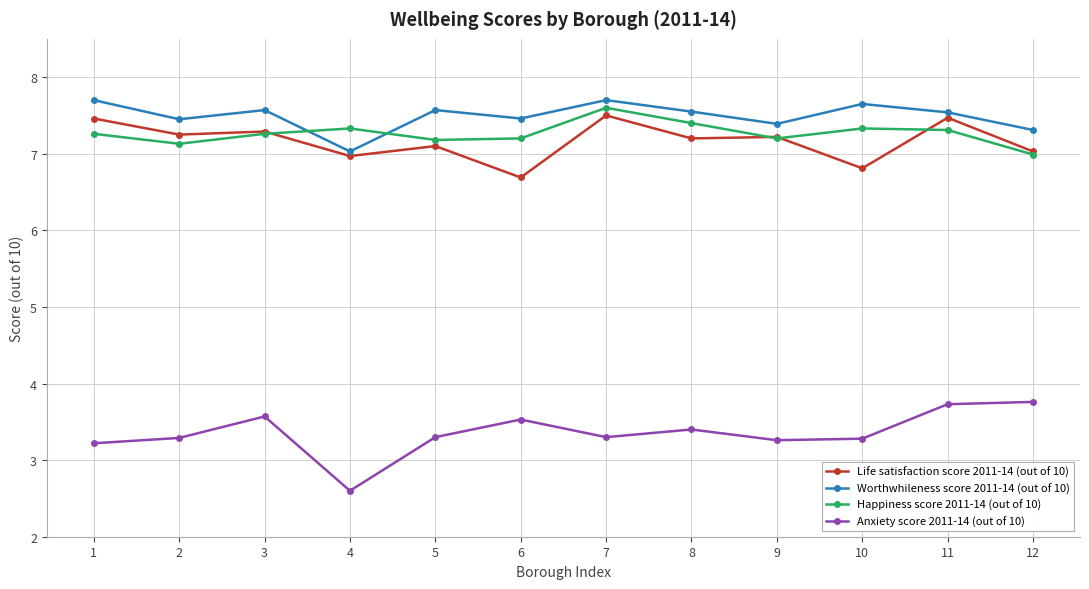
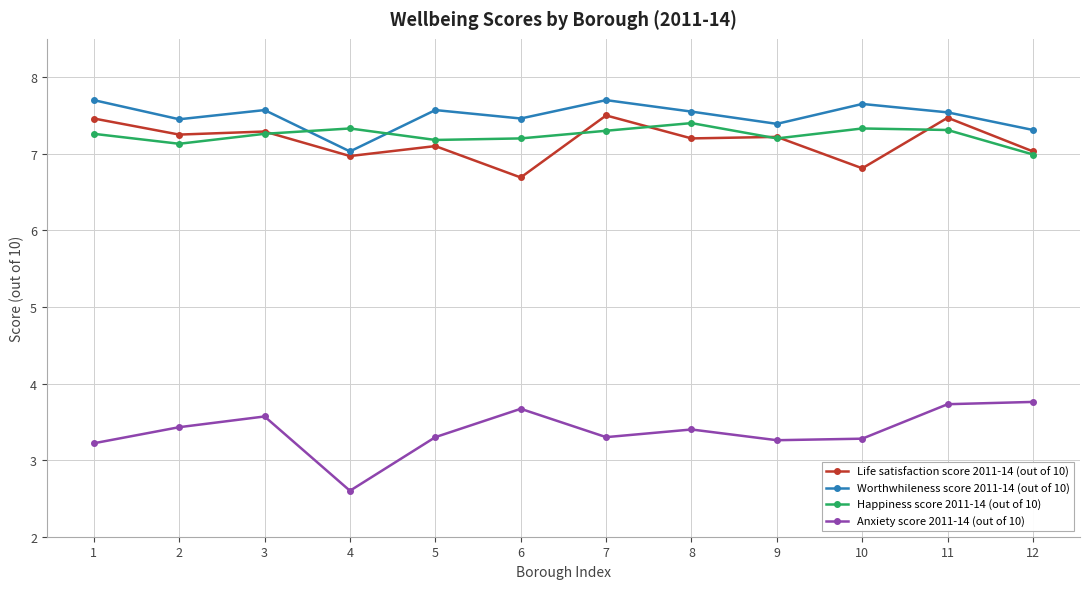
Anxiety score 2011-14 (out of 10), 2: 3.3 -> 3.4
Anxiety score 2011-14 (out of 10), 6: 3.5 -> 3.7
Happiness score 2011-14 (out of 10), 7: 7.6 -> 7.3
